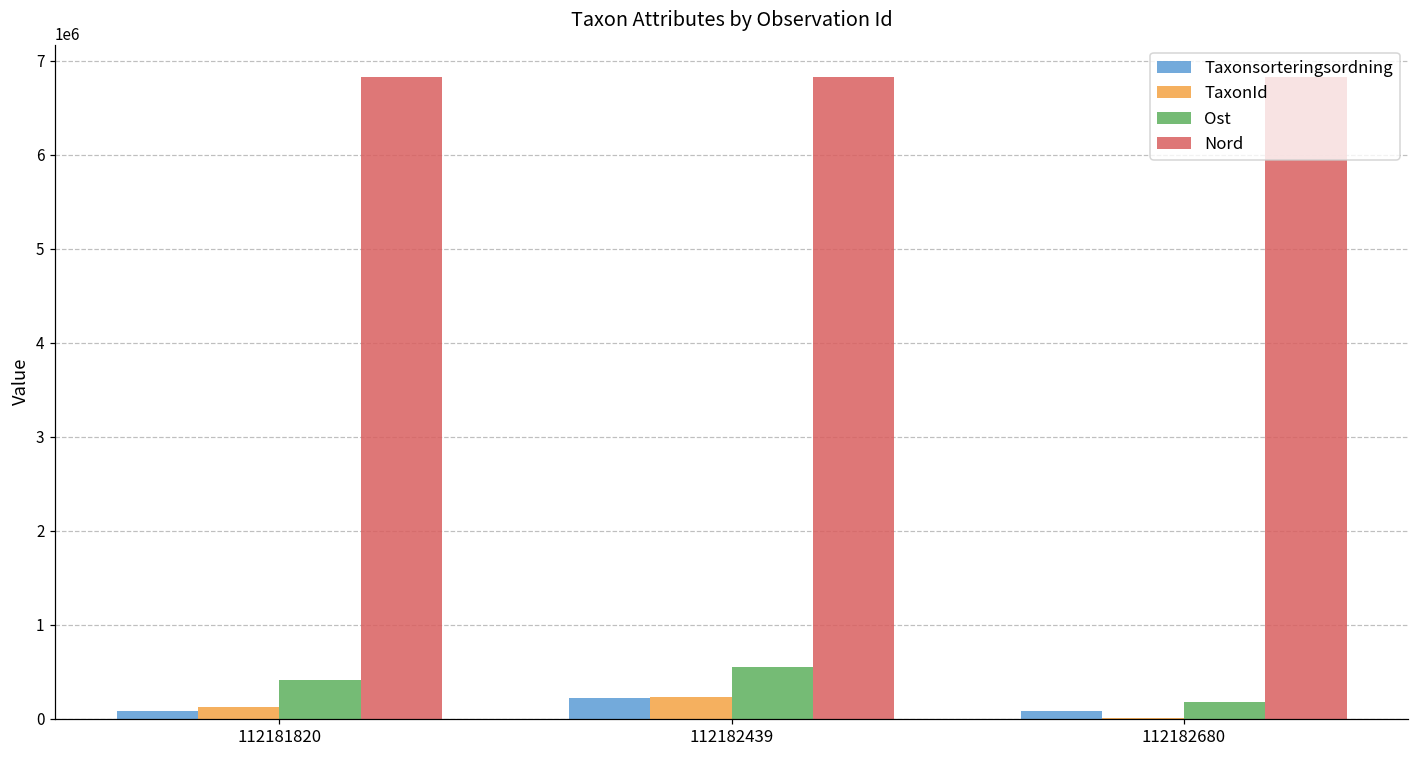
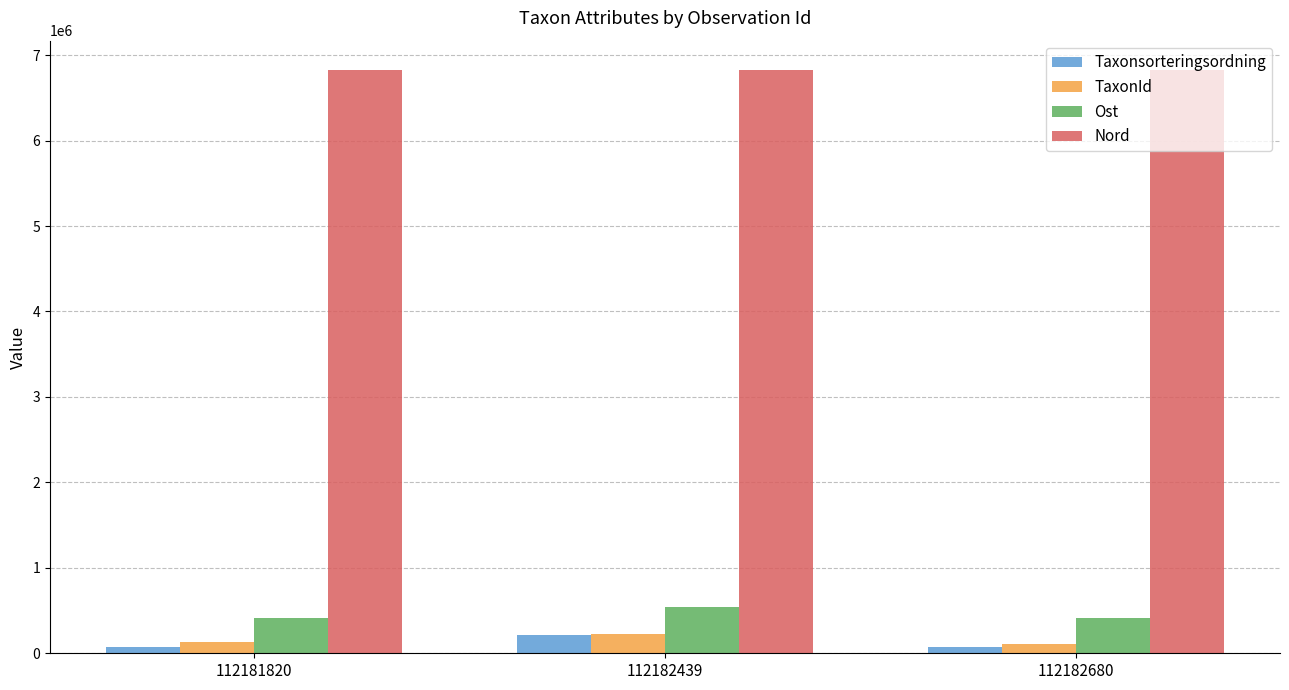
TaxonId, 112182680: 0 -> 100000
Ost, 112182680: 200000 -> 400000
